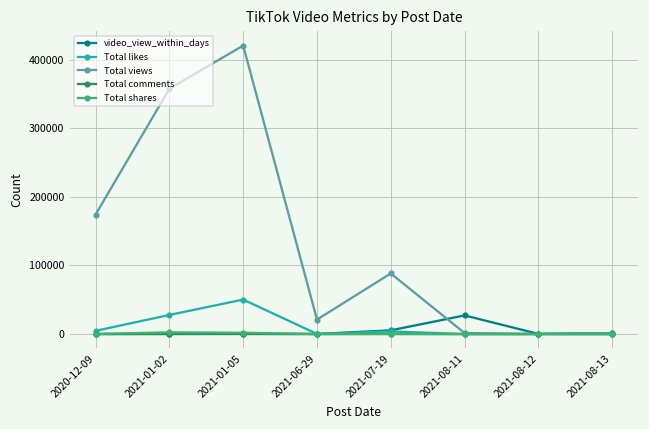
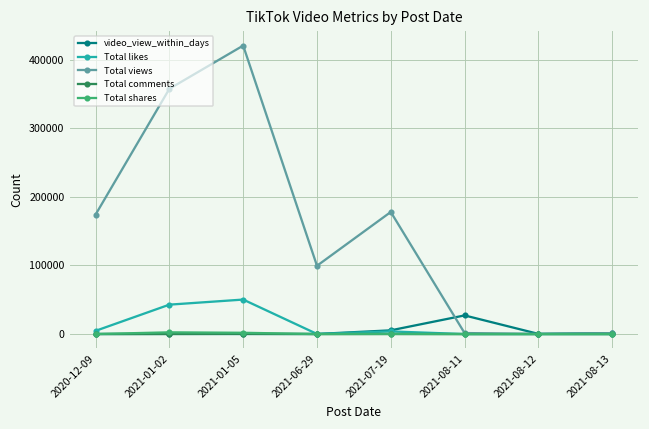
Total likes, 2021-01-02: 30000 -> 40000
Total views, 2021-06-29: 20000 -> 100000
Total views, 2021-07-19: 90000 -> 180000
